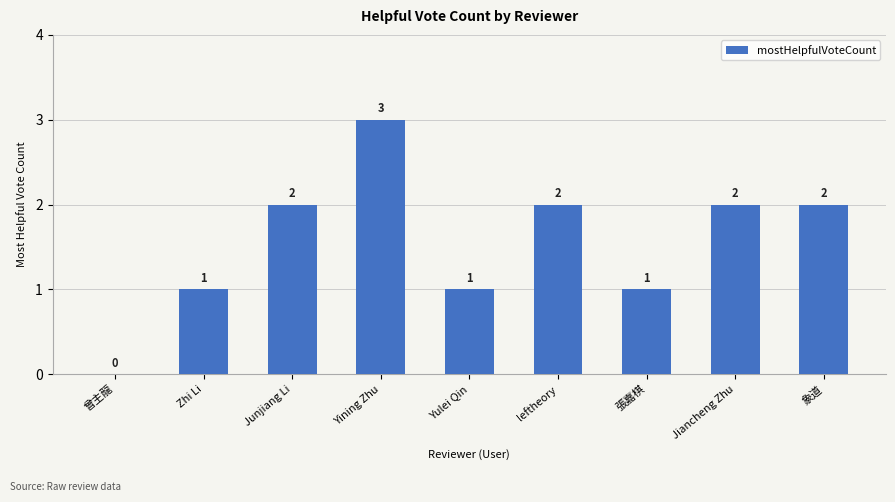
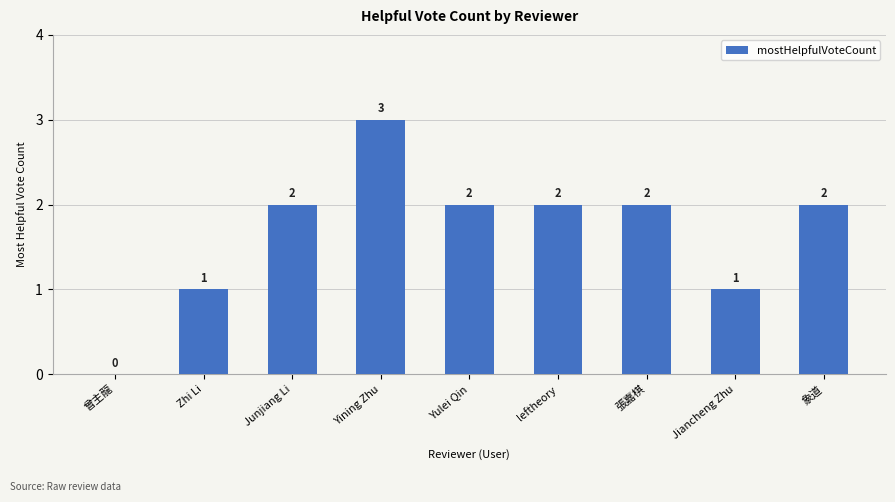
Yulei Qin: 1 -> 2
張嘉棋: 1 -> 2
Jiancheng Zhu: 2 -> 1
